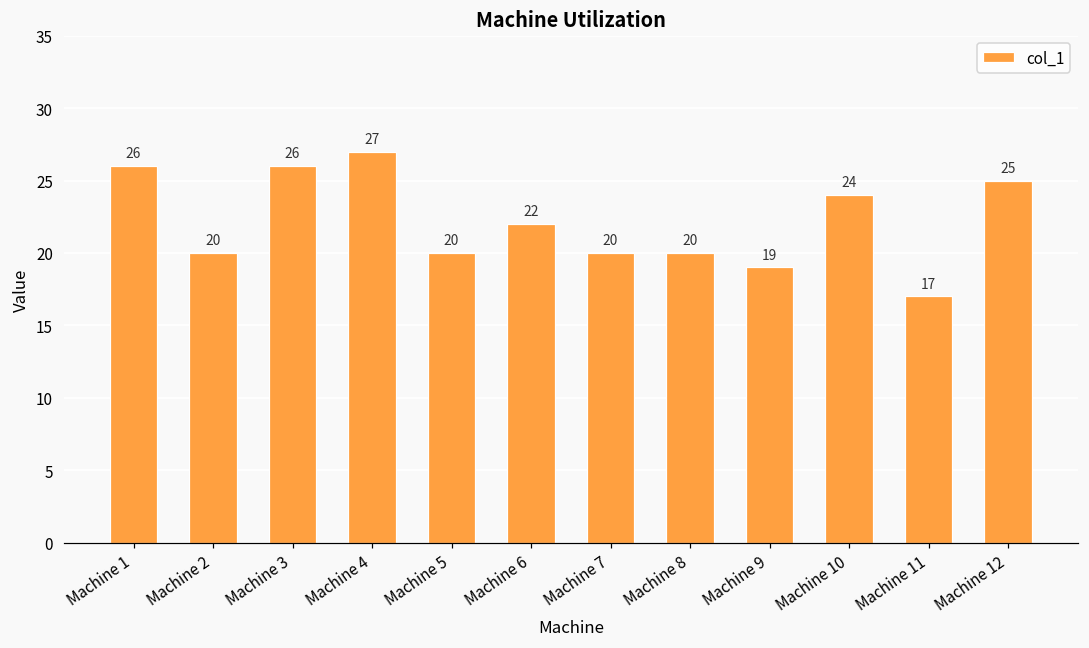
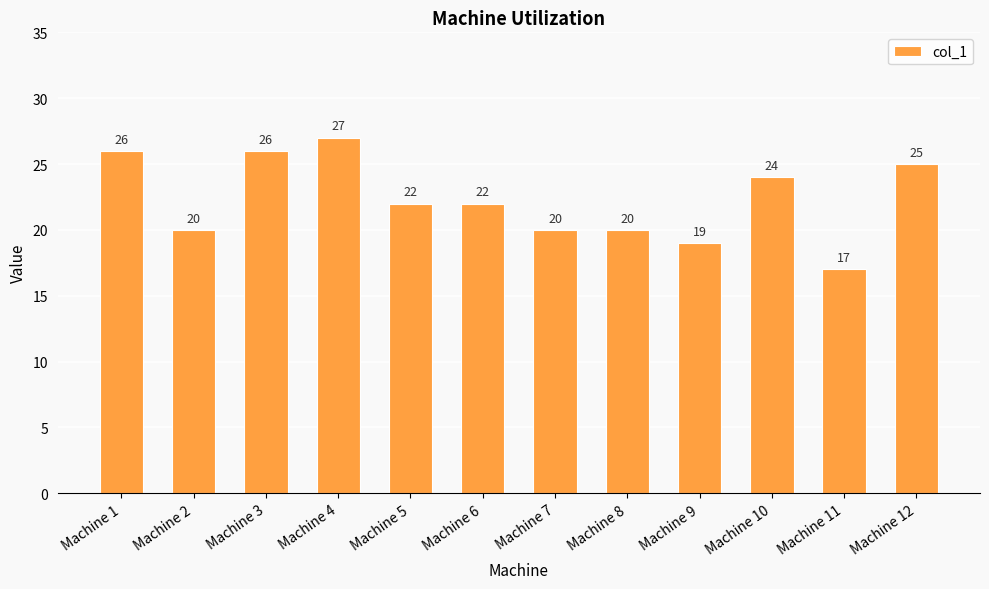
Machine 5: 20 -> 22
